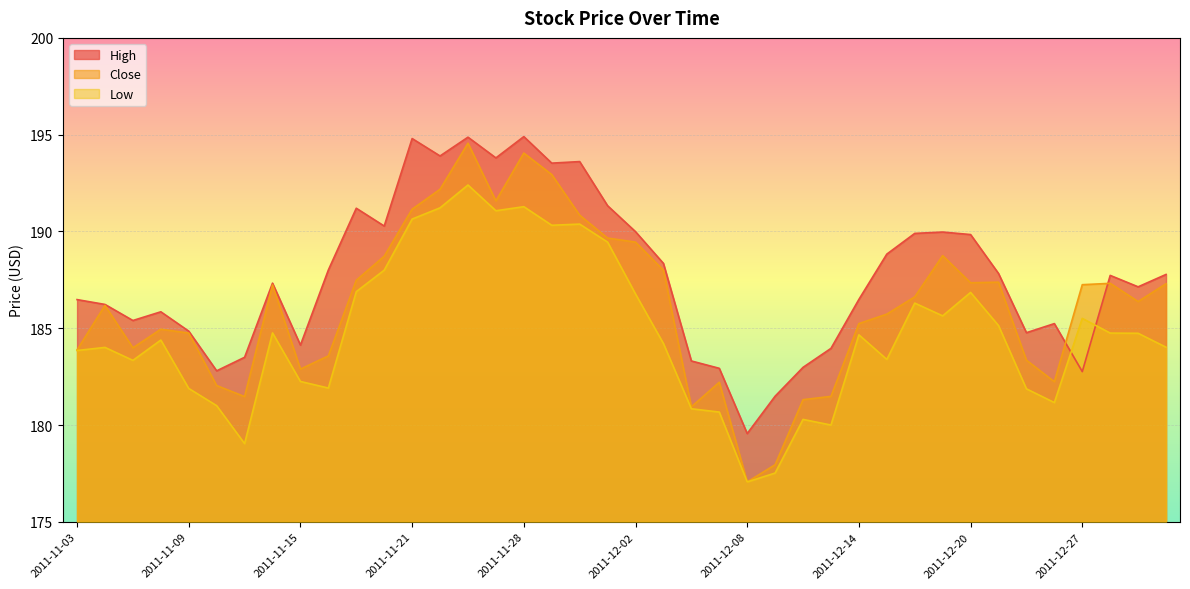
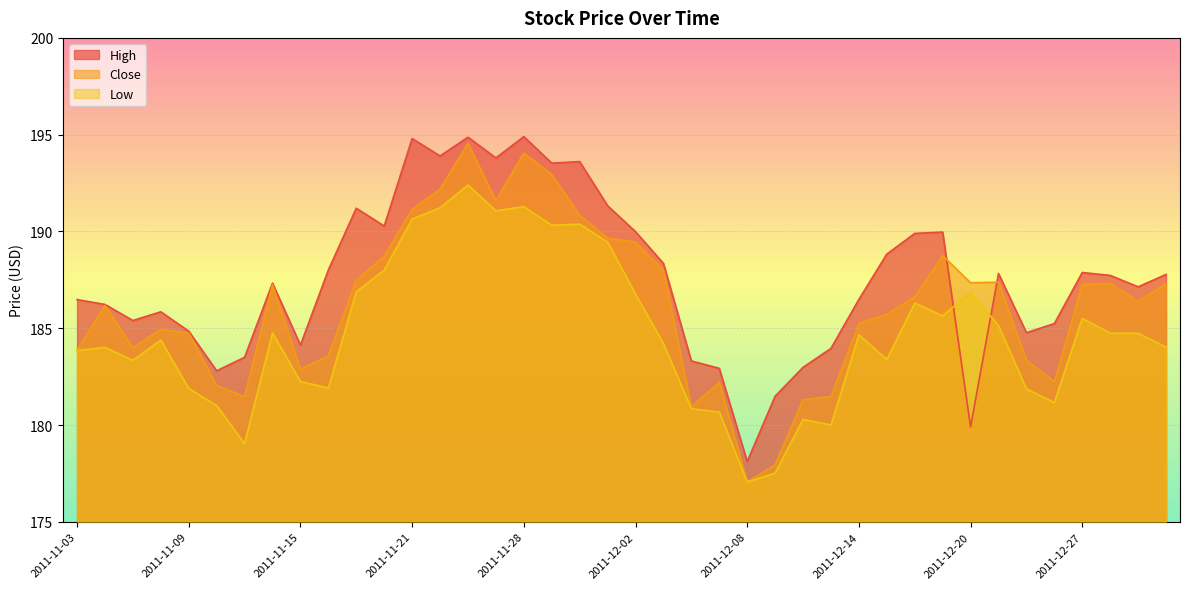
High, 2011-12-08: 179.6 -> 178.1
High, 2011-12-20: 189.8 -> 179.9
High, 2011-12-27: 182.8 -> 187.9
